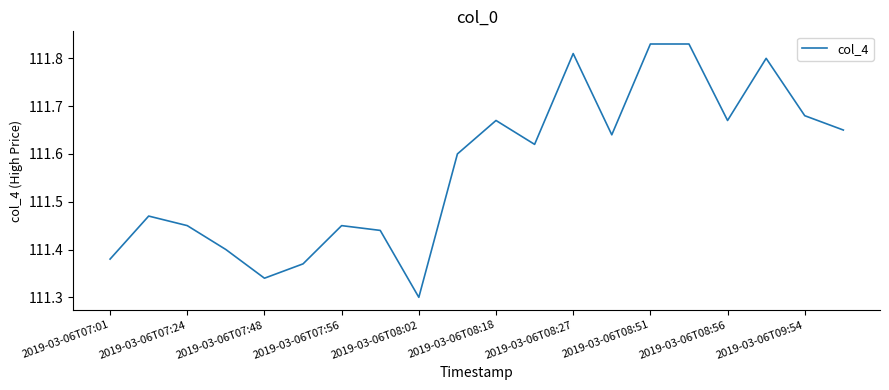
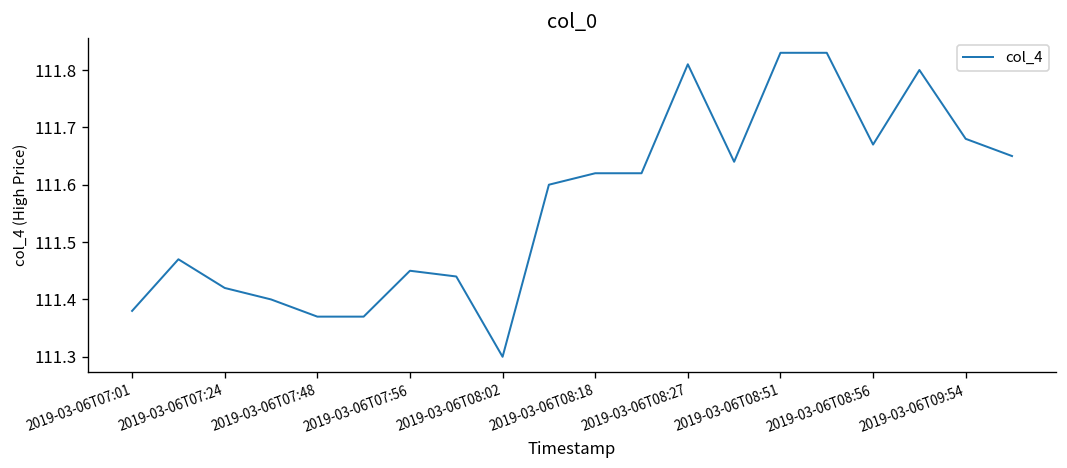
2019-03-06T07:24: 111.45 -> 111.42
2019-03-06T07:48: 111.34 -> 111.37
2019-03-06T08:18: 111.67 -> 111.62
